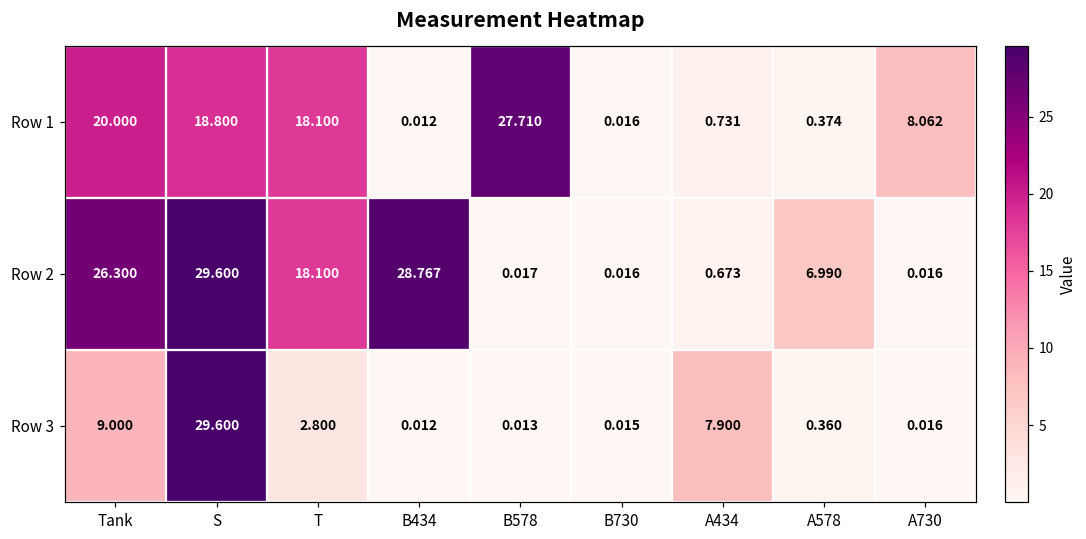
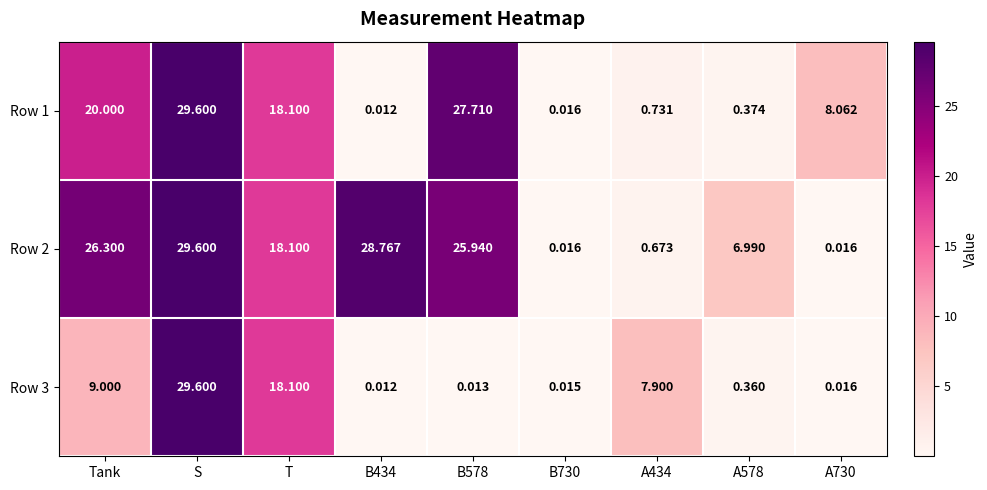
Row 1, S: 18.800 -> 29.600
Row 2, B578: 0.017 -> 25.940
Row 3, T: 2.800 -> 18.100
